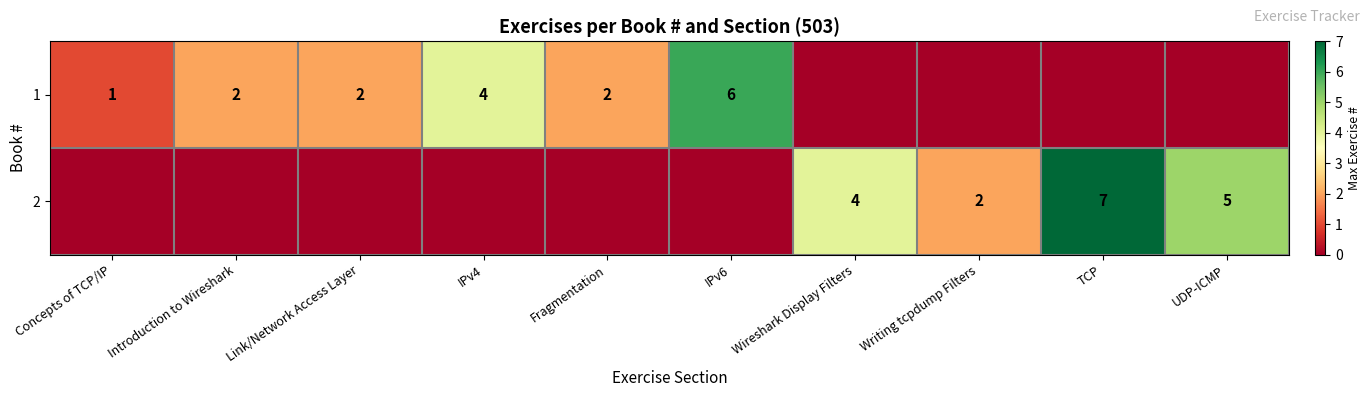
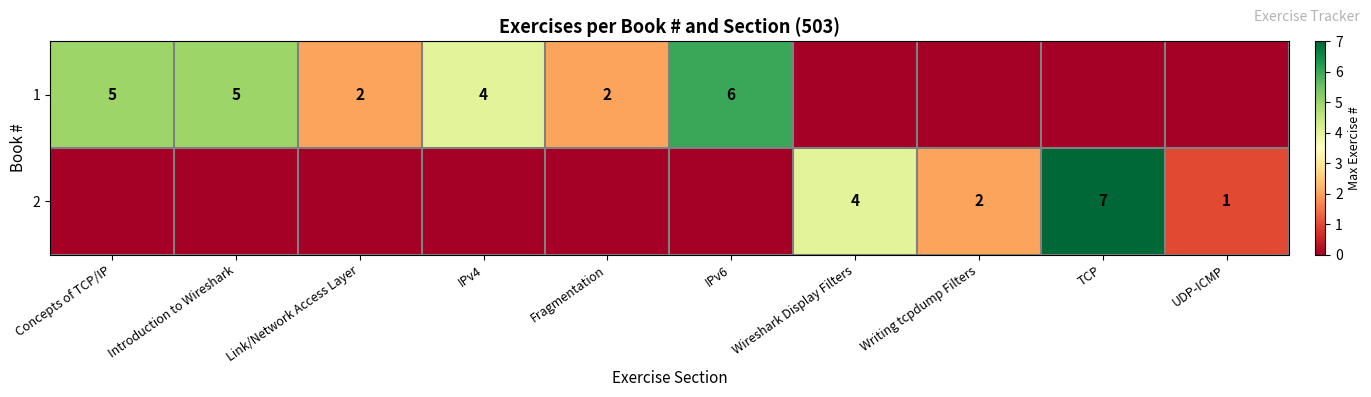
1, Concepts of TCP/IP: 1 -> 5
1, Introduction to Wireshark: 2 -> 5
2, UDP-ICMP: 5 -> 1
